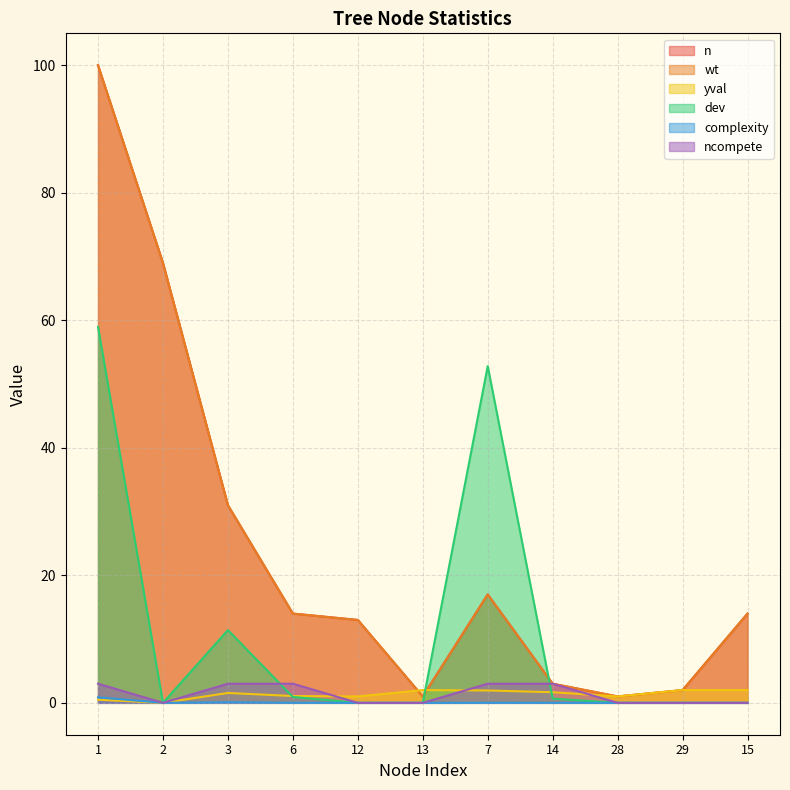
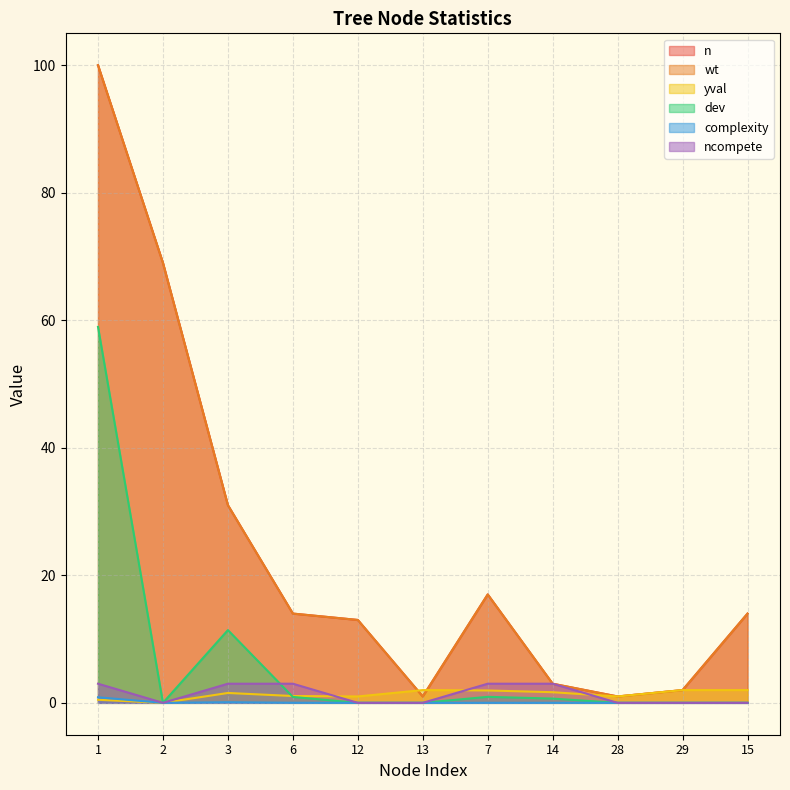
dev, 7: 53 -> 1
